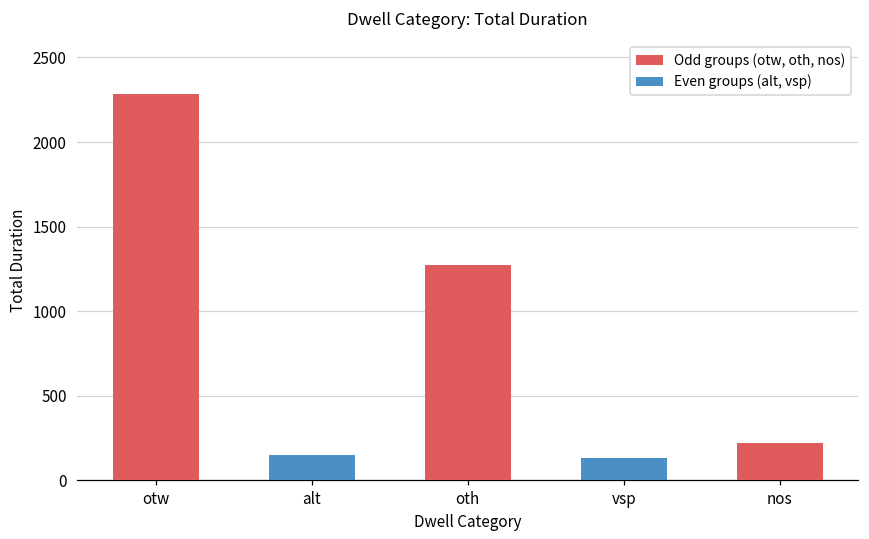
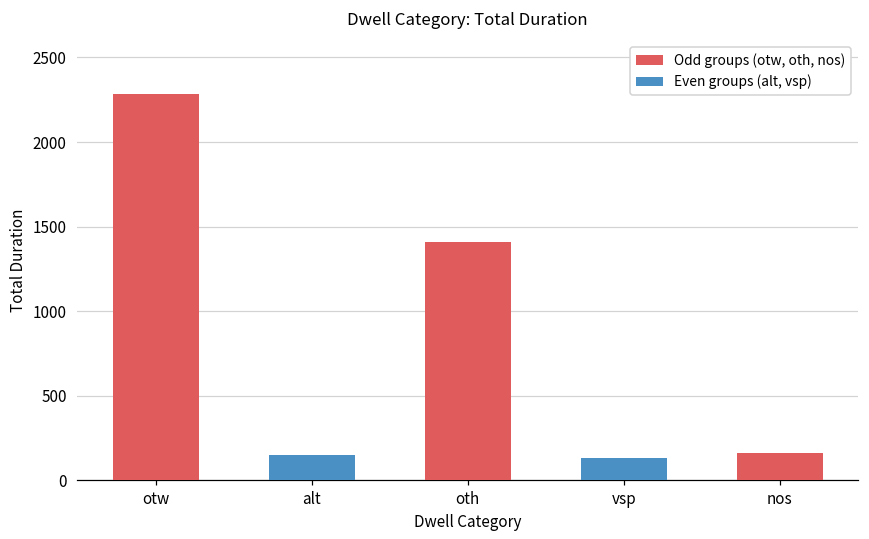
oth: 1270 -> 1410
nos: 220 -> 160
